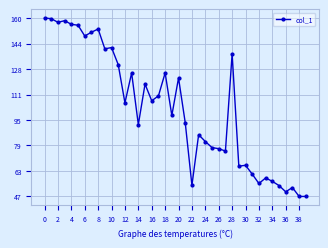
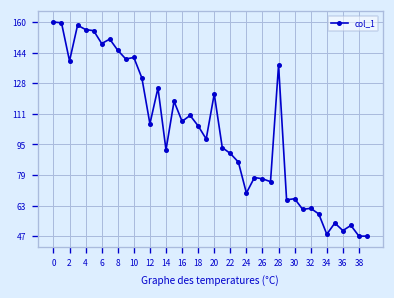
2: 157 -> 139
8: 153 -> 145
18: 125 -> 105
22: 54 -> 90
24: 82 -> 70
32: 55 -> 62
34: 56 -> 48
